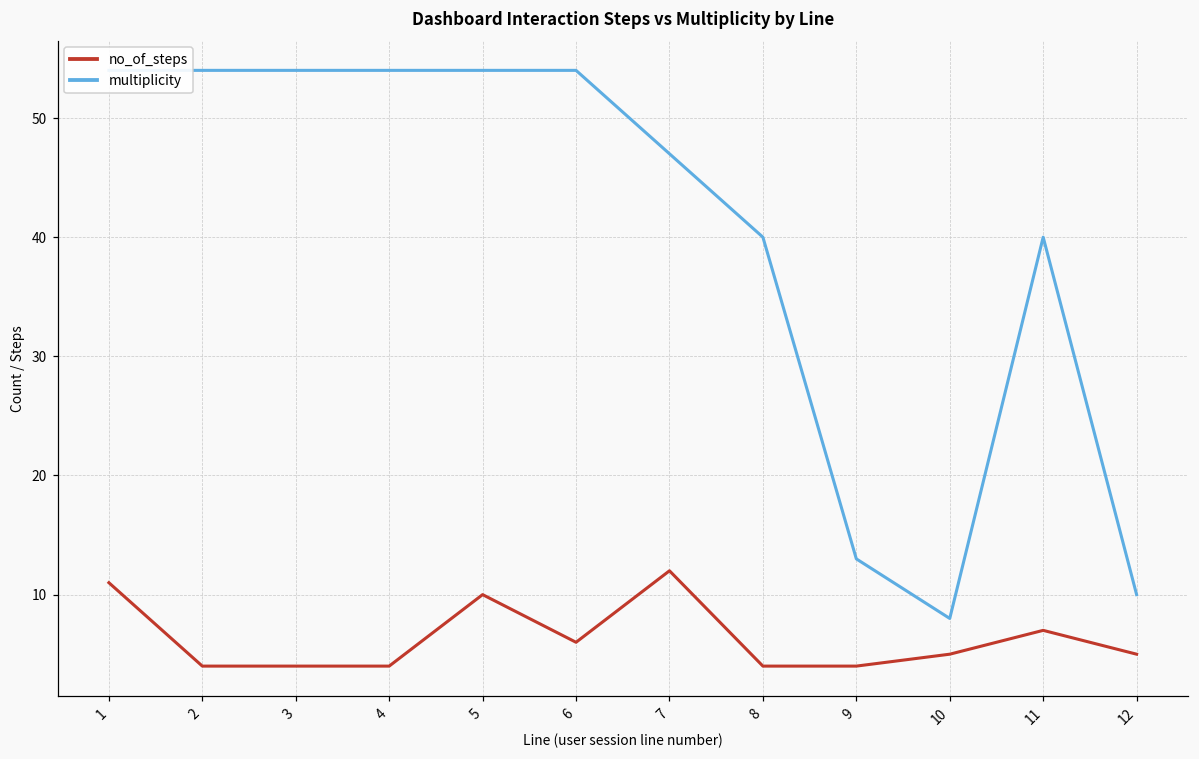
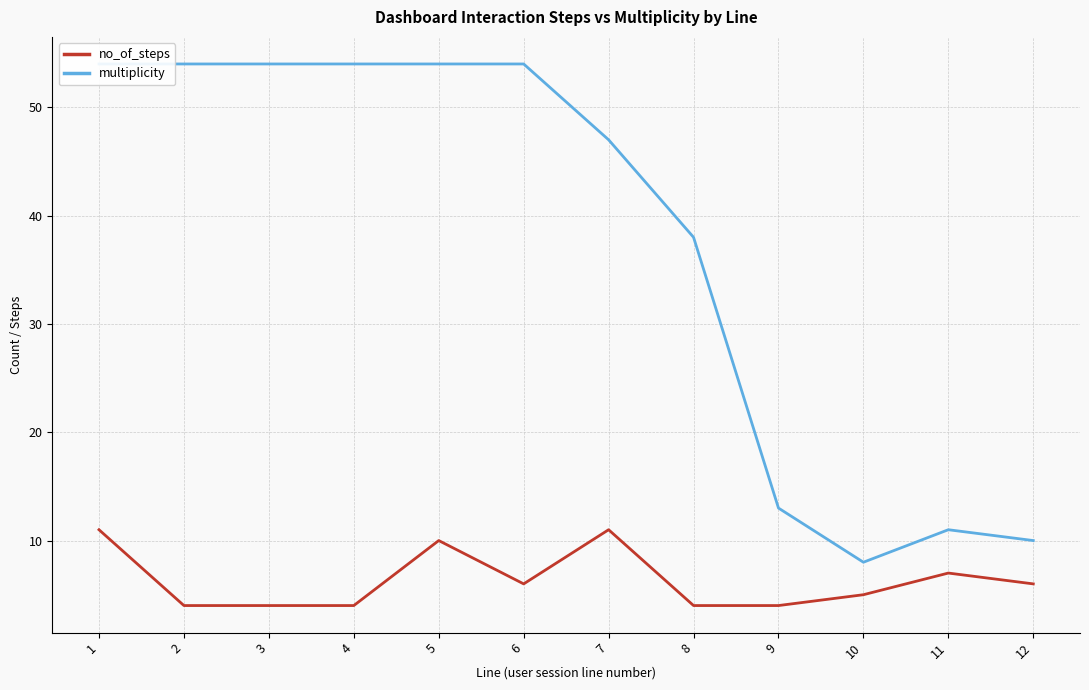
no_of_steps, 7: 12 -> 11
multiplicity, 8: 40 -> 38
multiplicity, 11: 40 -> 11
no_of_steps, 12: 5 -> 6
